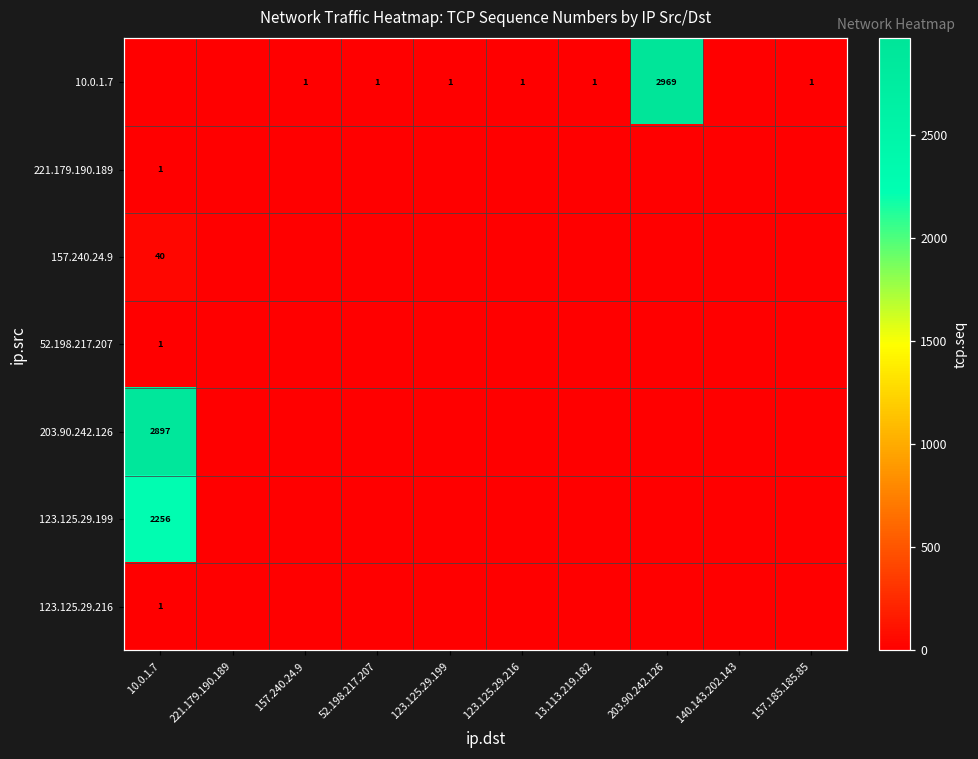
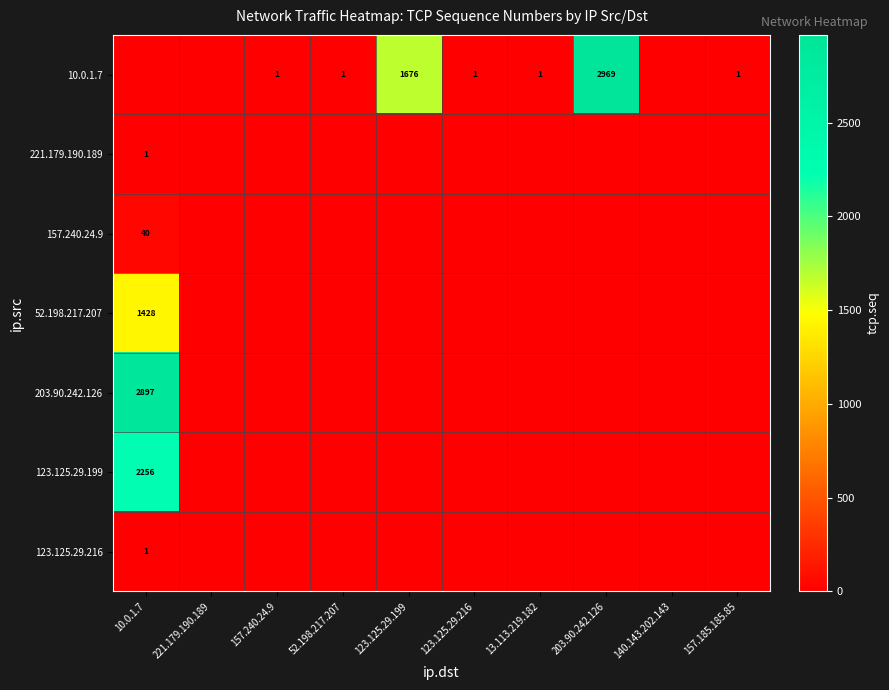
10.0.1.7, 123.125.29.199: 1 -> 1676
52.198.217.207, 10.0.1.7: 1 -> 1428
